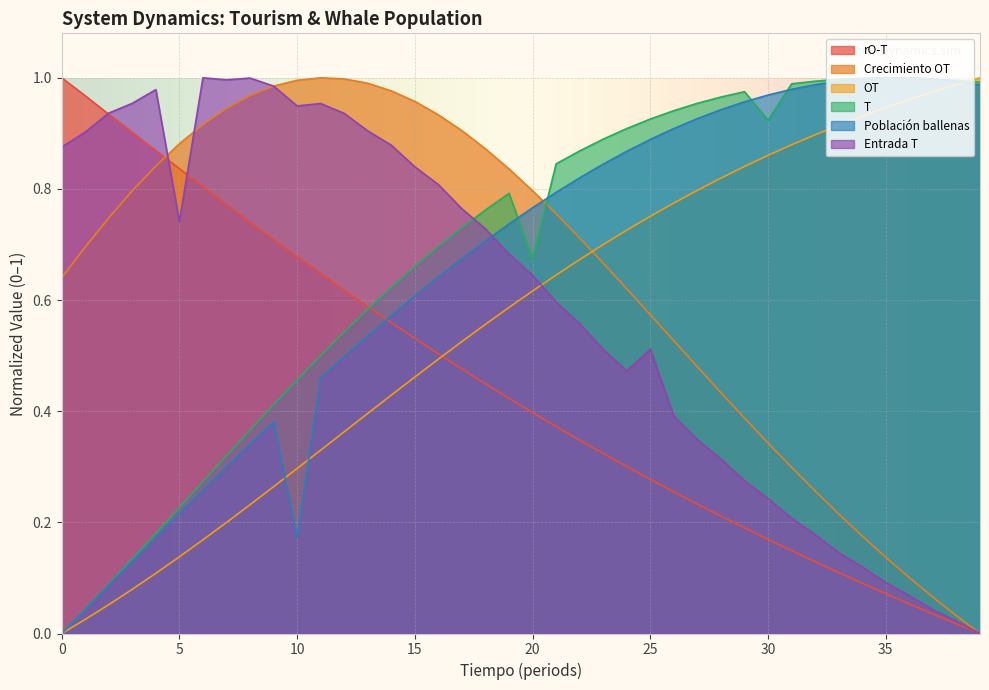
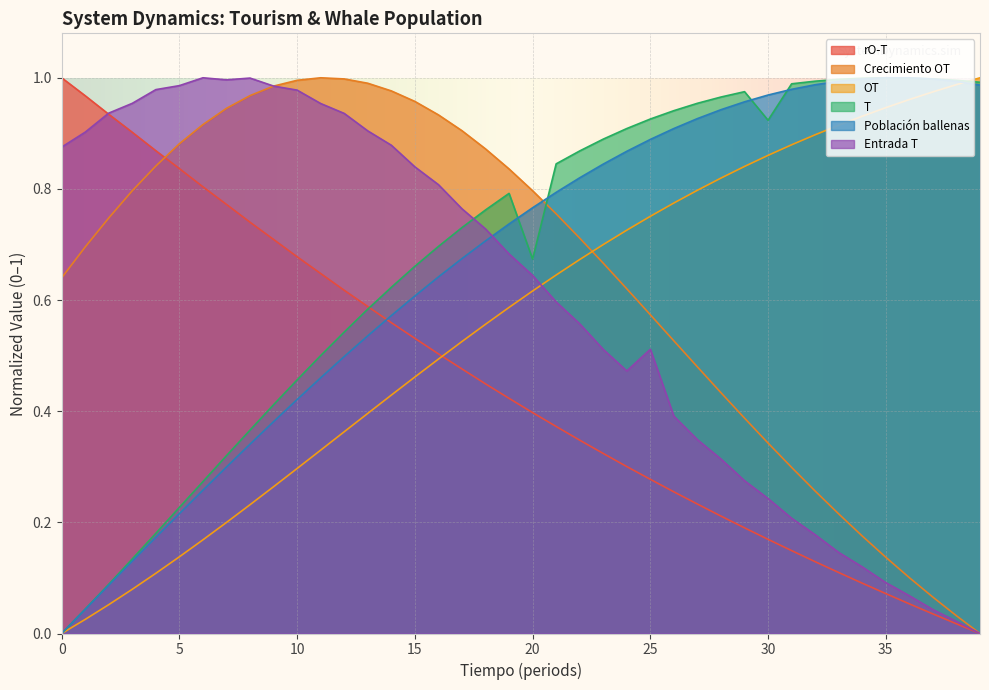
Entrada T, 5: 0.74 -> 0.99
Población ballenas, 10: 0.17 -> 0.42
Entrada T, 10: 0.95 -> 0.98
